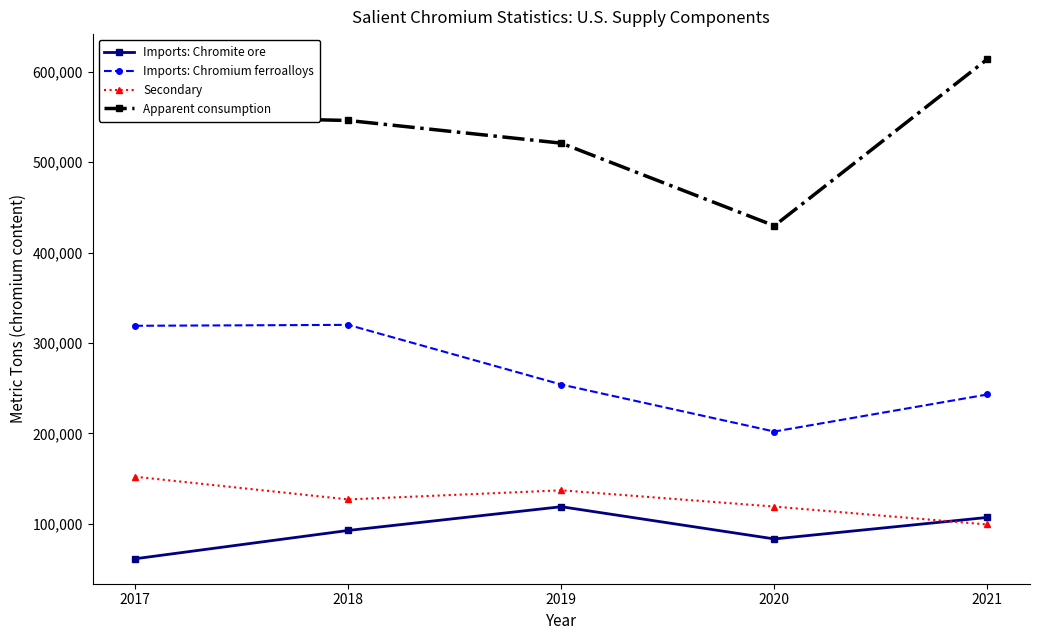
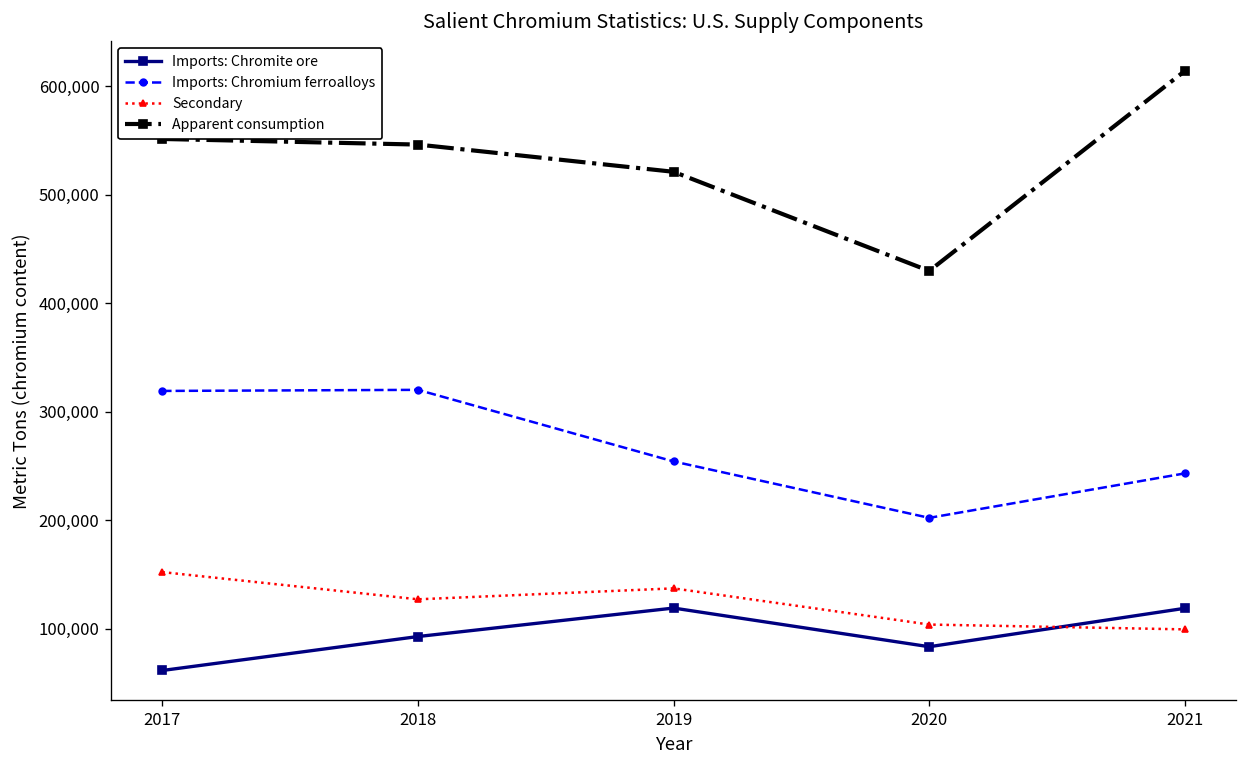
Secondary, 2020: 120,000 -> 100,000
Imports: Chromite ore, 2021: 110,000 -> 120,000
